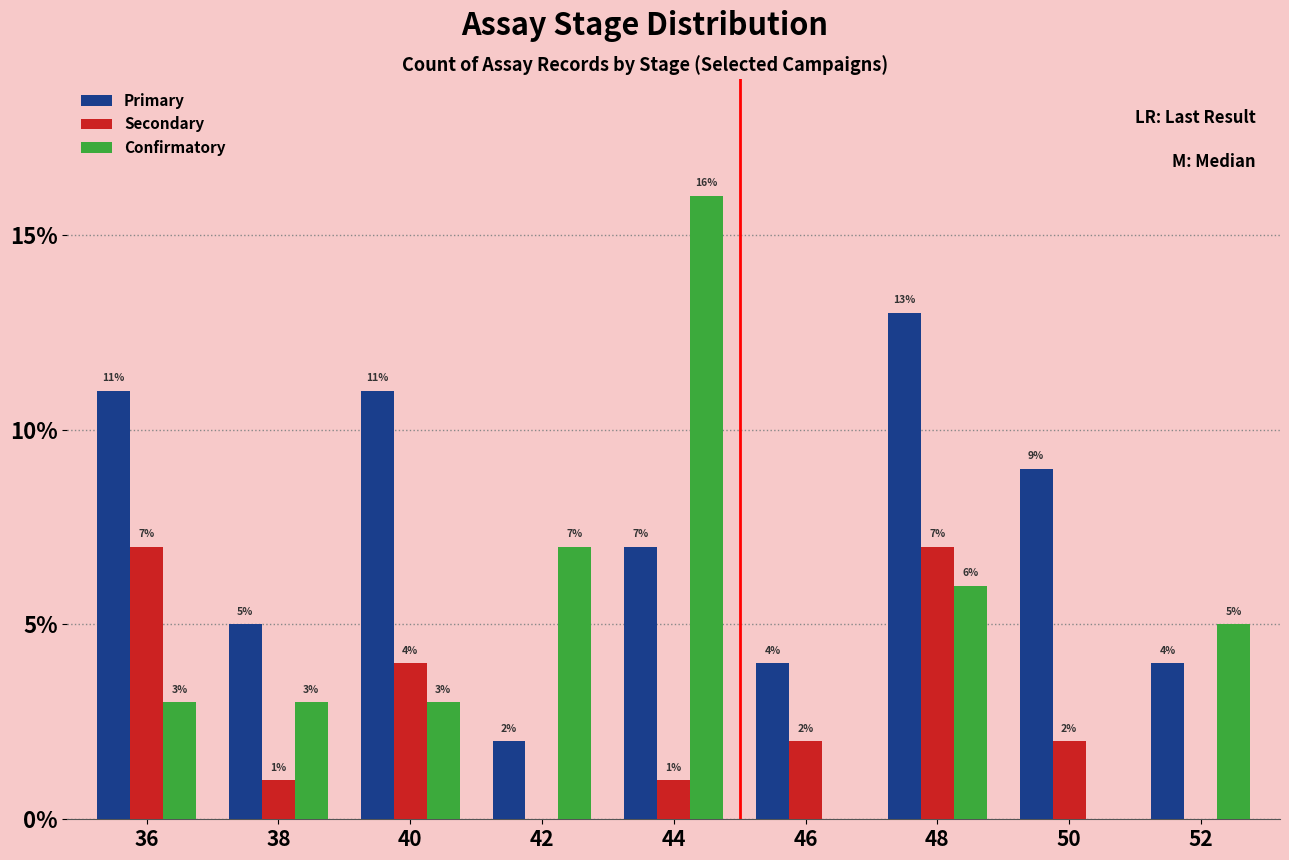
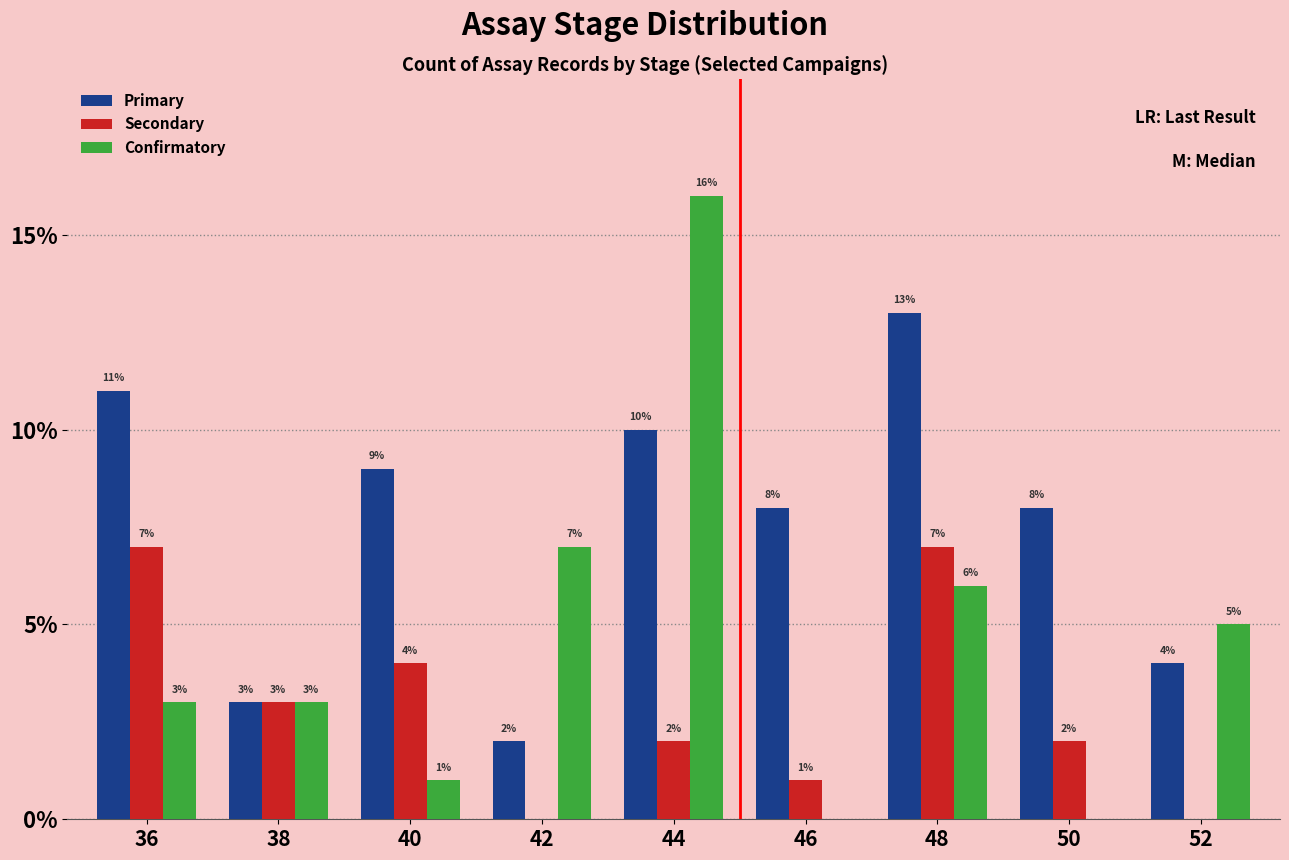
Primary, 38: 5% -> 3%
Secondary, 38: 1% -> 3%
Primary, 40: 11% -> 9%
Confirmatory, 40: 3% -> 1%
Primary, 44: 7% -> 10%
Secondary, 44: 1% -> 2%
Primary, 46: 4% -> 8%
Secondary, 46: 2% -> 1%
Primary, 50: 9% -> 8%
